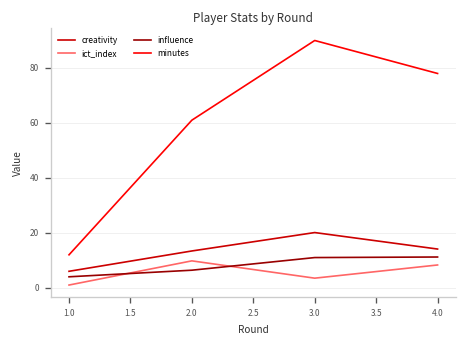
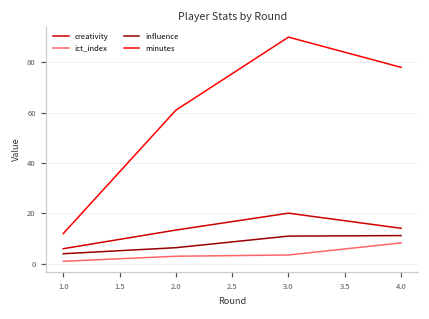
ict_index, 2.0: 10 -> 3
